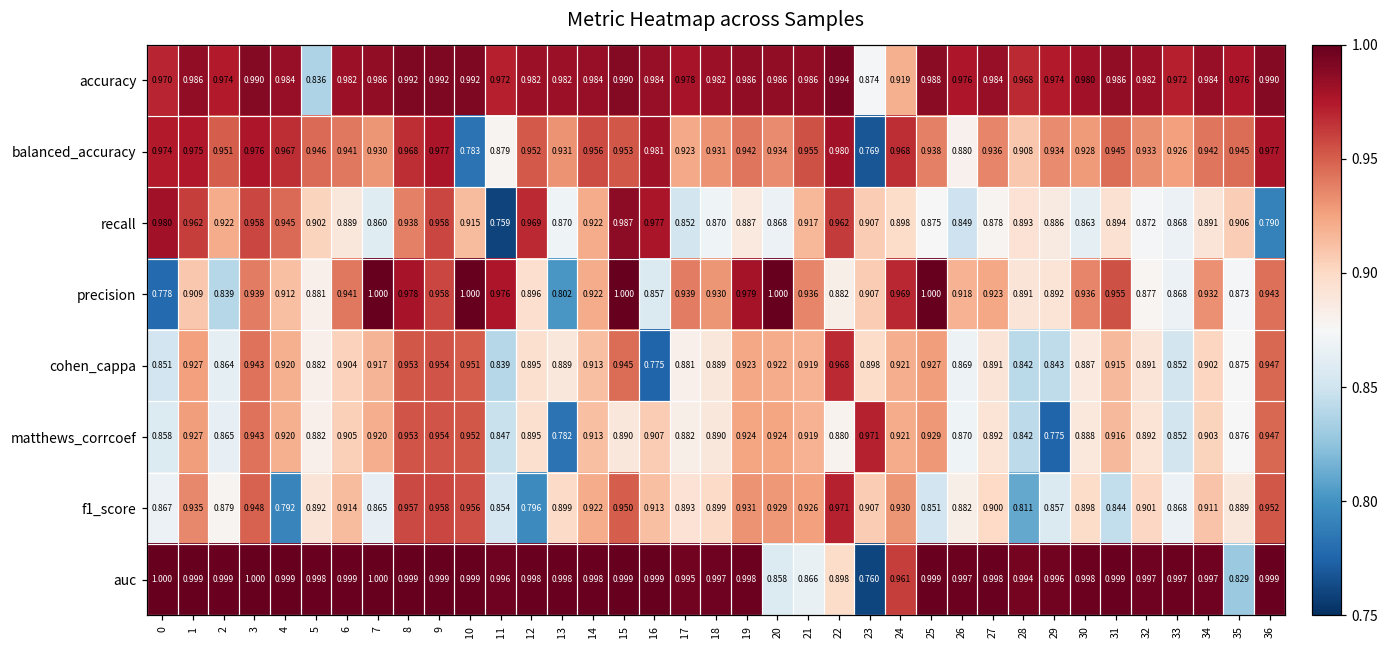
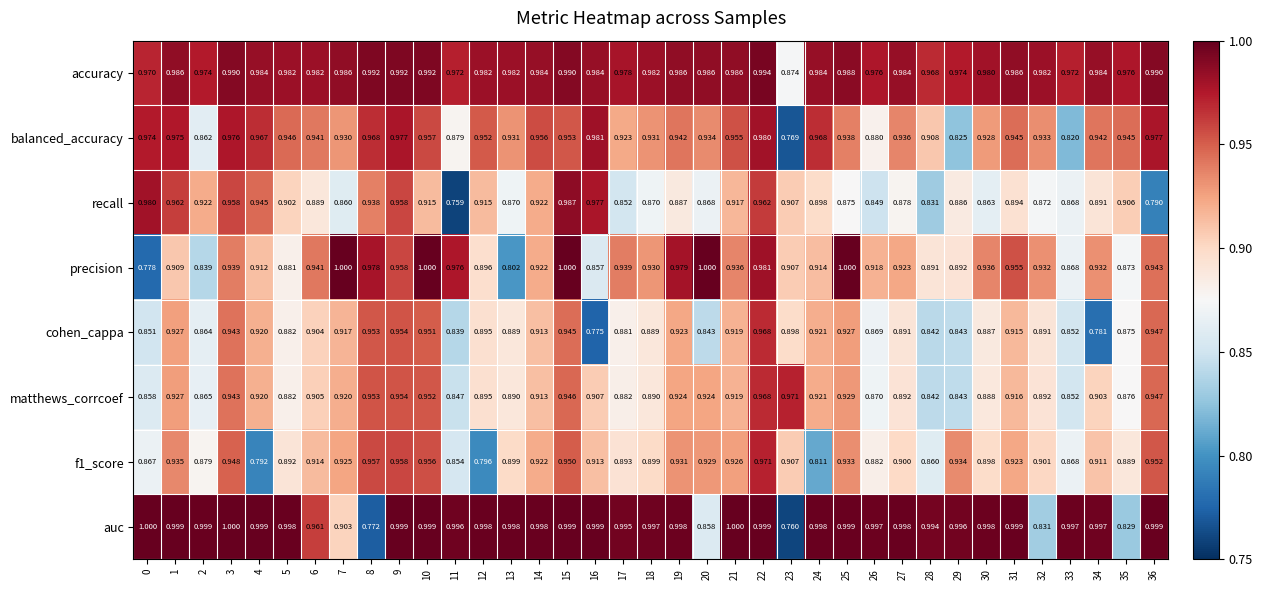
accuracy, 5: 0.836 -> 0.982
accuracy, 24: 0.919 -> 0.984
balanced_accuracy, 2: 0.951 -> 0.862
balanced_accuracy, 10: 0.783 -> 0.957
balanced_accuracy, 29: 0.934 -> 0.825
balanced_accuracy, 33: 0.926 -> 0.820
recall, 12: 0.969 -> 0.915
recall, 28: 0.893 -> 0.831
precision, 22: 0.882 -> 0.981
precision, 24: 0.969 -> 0.914
precision, 32: 0.877 -> 0.932
cohen_cappa, 20: 0.922 -> 0.843
cohen_cappa, 34: 0.902 -> 0.781
matthews_corrcoef, 13: 0.782 -> 0.890
matthews_corrcoef, 15: 0.890 -> 0.946
matthews_corrcoef, 22: 0.880 -> 0.968
matthews_corrcoef, 29: 0.775 -> 0.843
f1_score, 7: 0.865 -> 0.925
f1_score, 24: 0.930 -> 0.811
f1_score, 25: 0.851 -> 0.933
f1_score, 28: 0.811 -> 0.860
f1_score, 29: 0.857 -> 0.934
f1_score, 31: 0.844 -> 0.923
auc, 6: 0.999 -> 0.961
auc, 7: 1.000 -> 0.903
auc, 8: 0.999 -> 0.772
auc, 21: 0.866 -> 1.000
auc, 22: 0.898 -> 0.999
auc, 24: 0.961 -> 0.998
auc, 32: 0.997 -> 0.831
